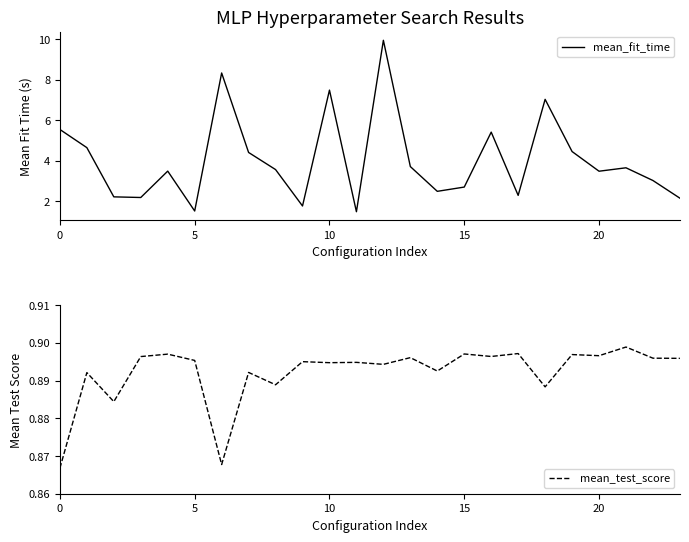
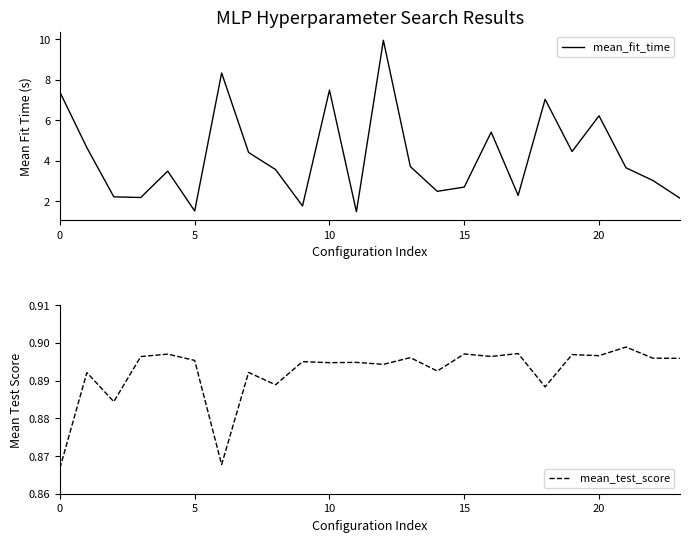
MLP Hyperparameter Search Results, 0: 5.5 -> 7.4
MLP Hyperparameter Search Results, 20: 3.5 -> 6.2
